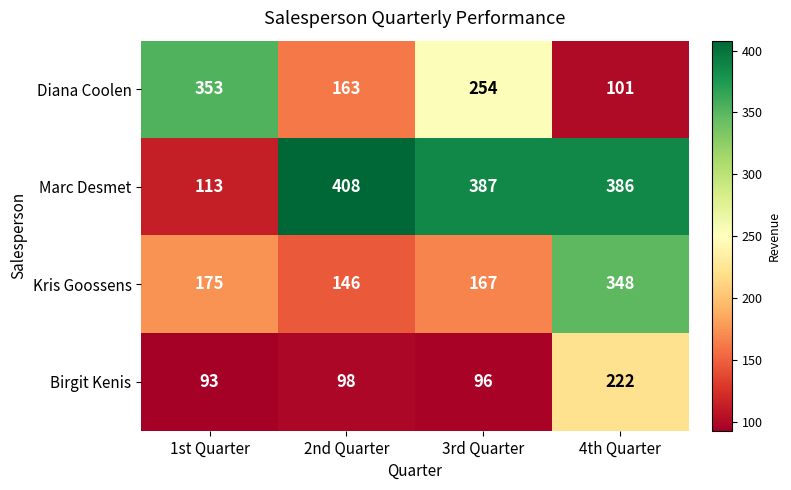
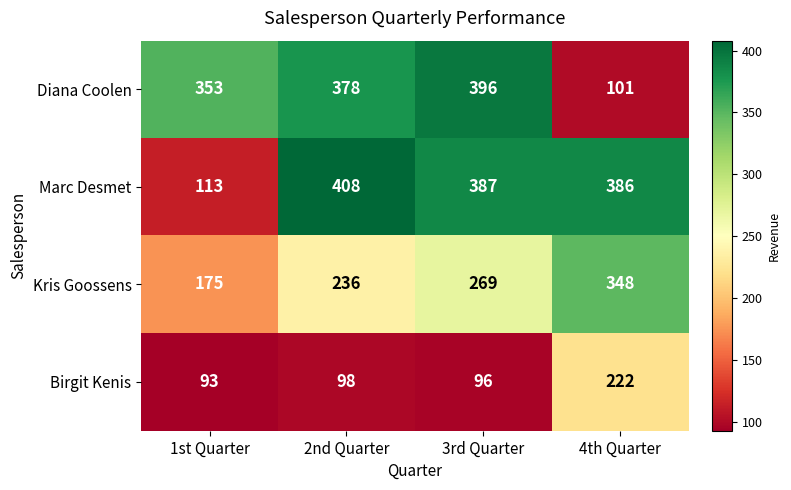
Diana Coolen, 2nd Quarter: 163 -> 378
Diana Coolen, 3rd Quarter: 254 -> 396
Kris Goossens, 2nd Quarter: 146 -> 236
Kris Goossens, 3rd Quarter: 167 -> 269
